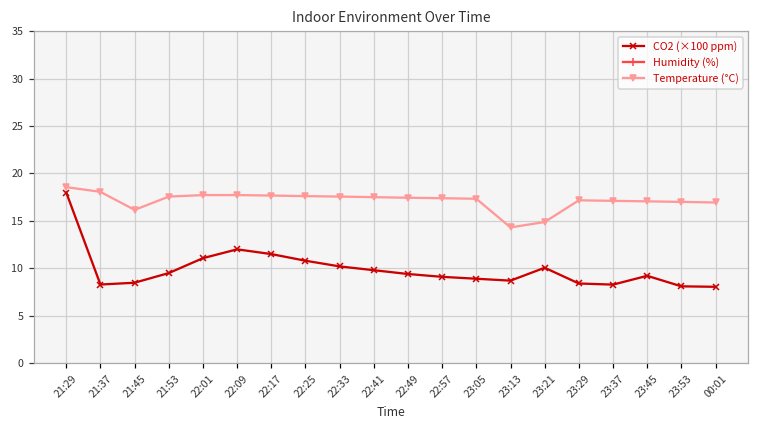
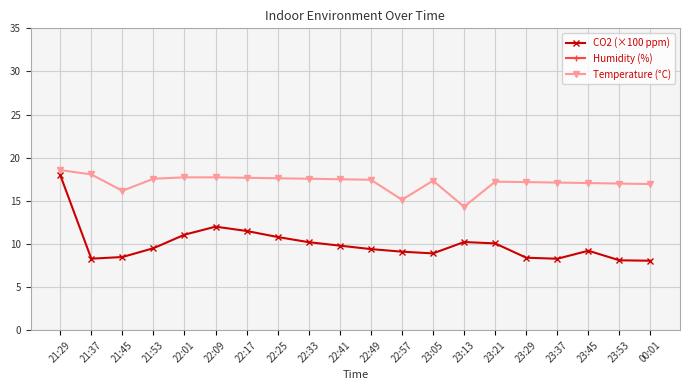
Temperature (°C), 22:57: 17 -> 15
CO2 (×100 ppm), 23:13: 9 -> 10
Temperature (°C), 23:21: 15 -> 17
